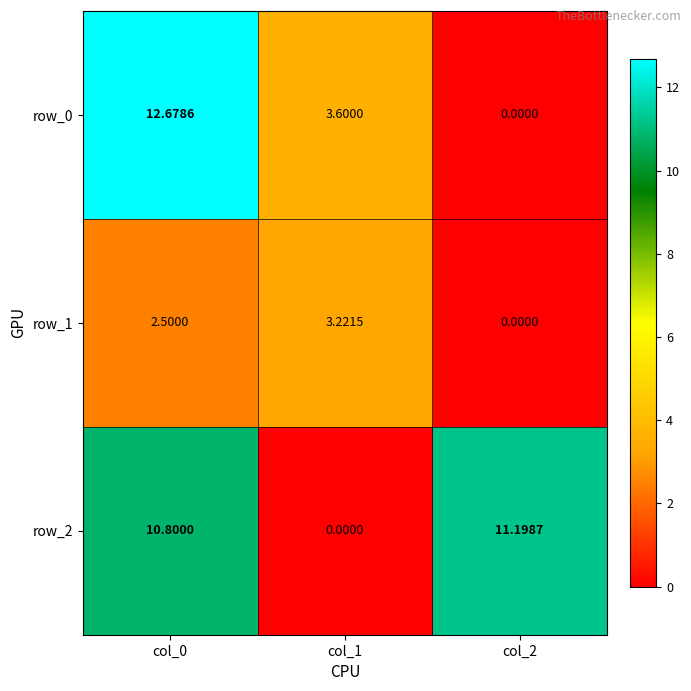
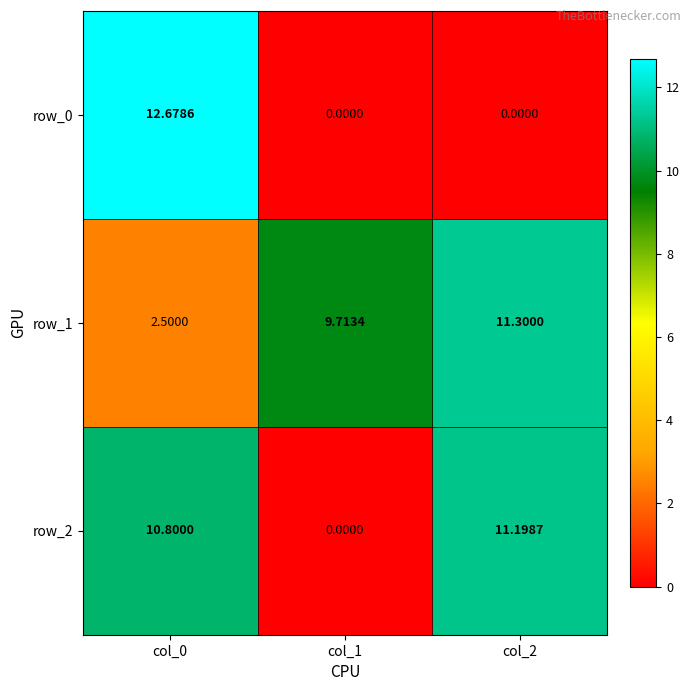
row_0, col_1: 3.6000 -> 0.0000
row_1, col_1: 3.2215 -> 9.7134
row_1, col_2: 0.0000 -> 11.3000
